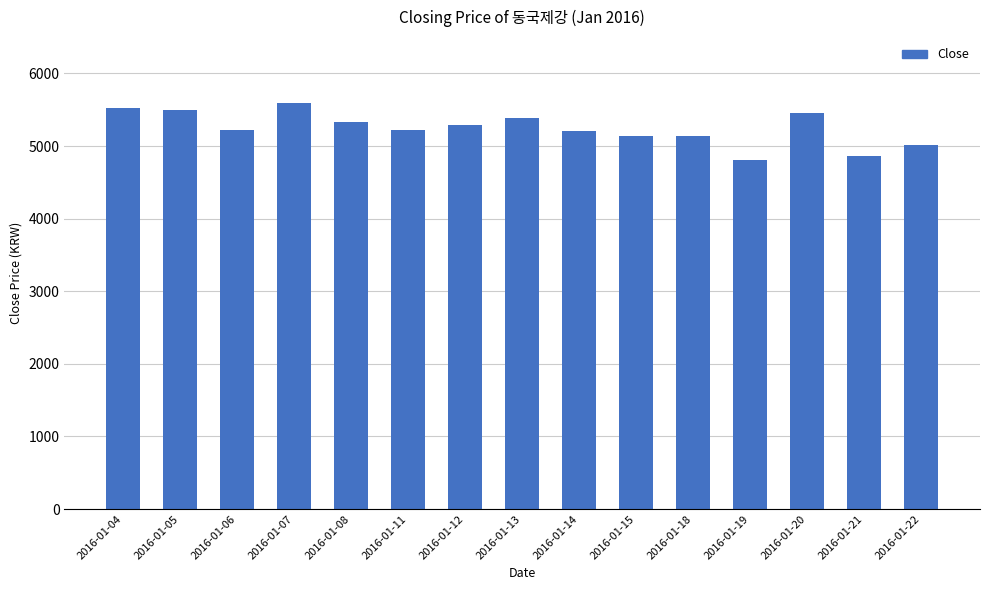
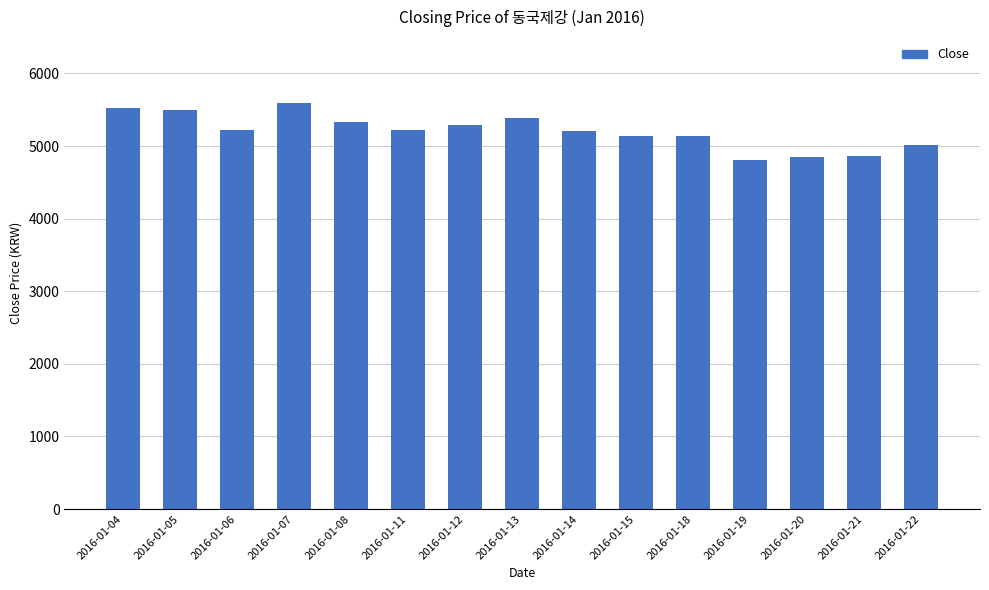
2016-01-20: 5500 -> 4800
